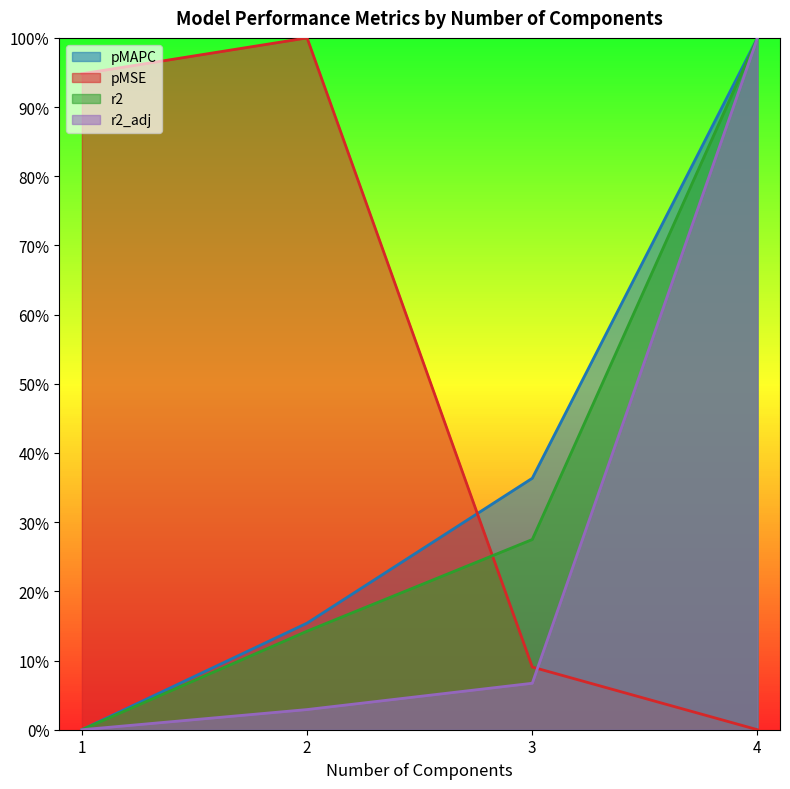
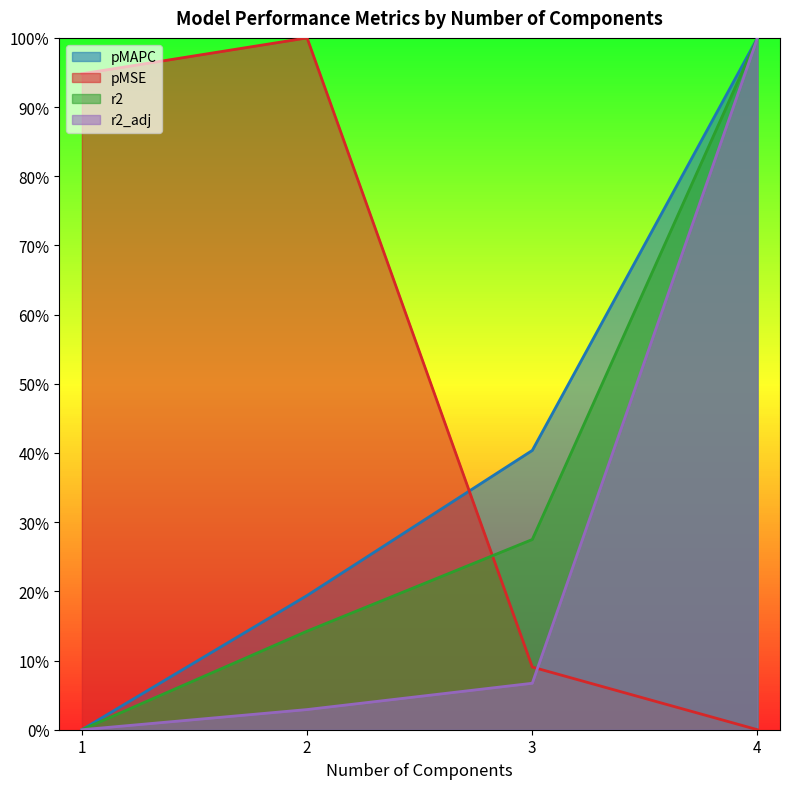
pMAPC, 2: 15% -> 19%
pMAPC, 3: 36% -> 40%
